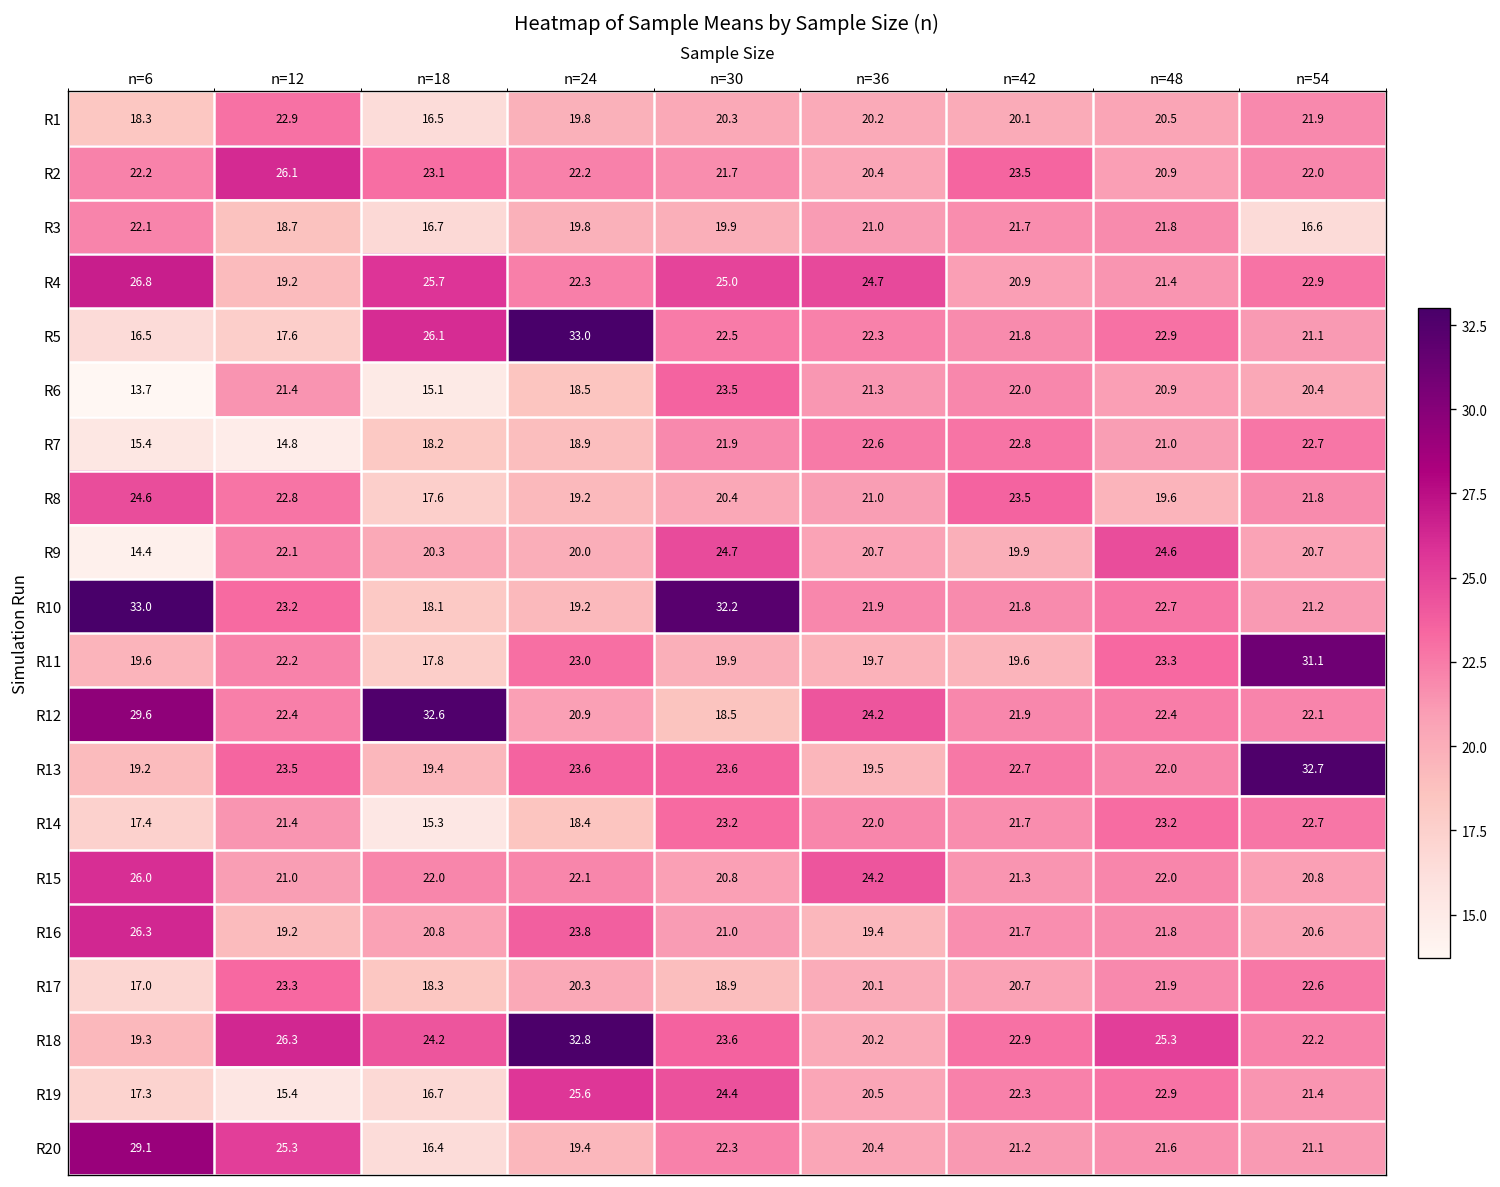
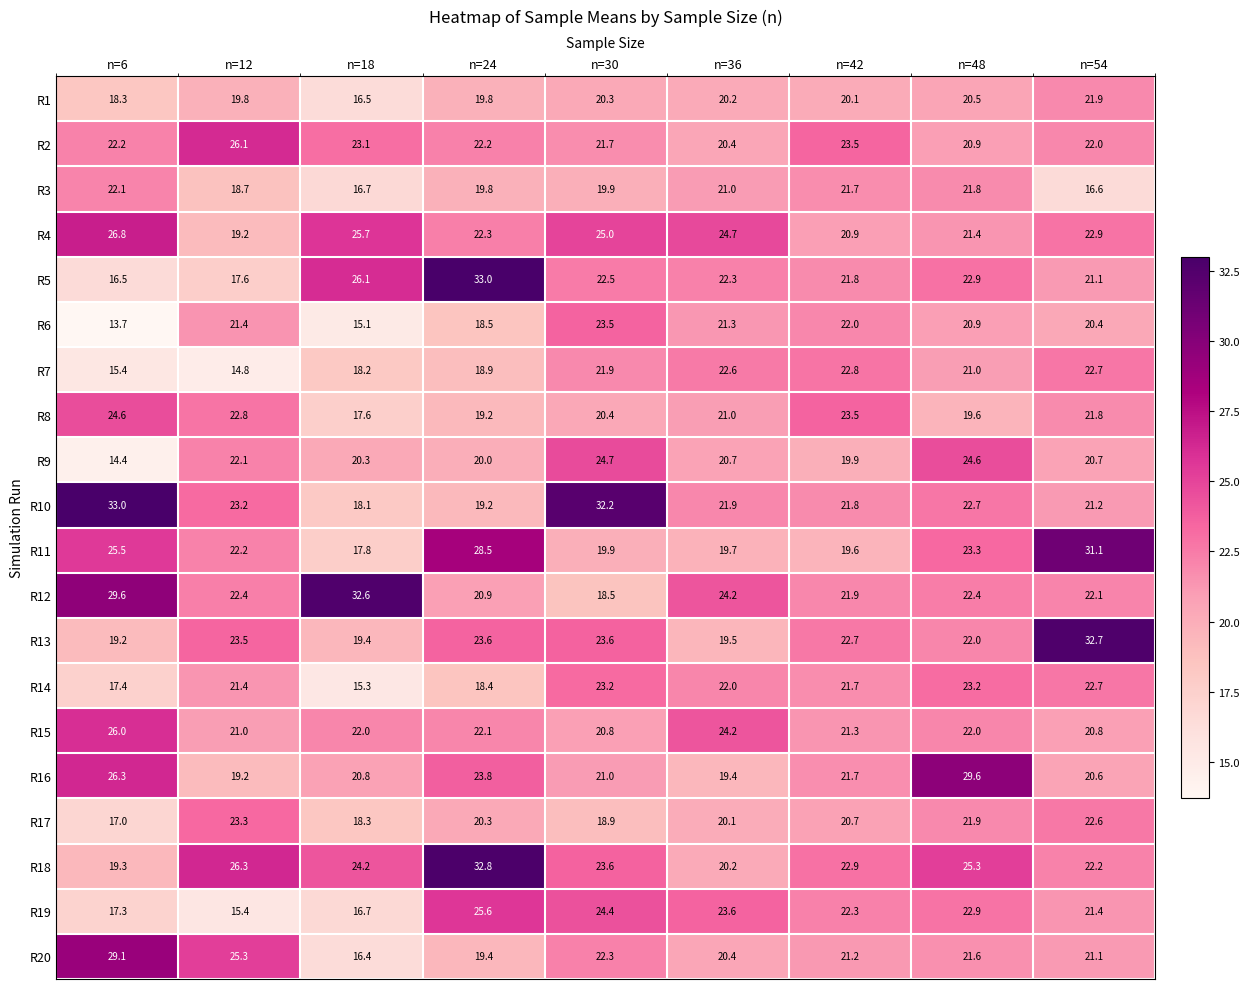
R1, n=12: 22.9 -> 19.8
R11, n=6: 19.6 -> 25.5
R11, n=24: 23.0 -> 28.5
R16, n=48: 21.8 -> 29.6
R19, n=36: 20.5 -> 23.6
